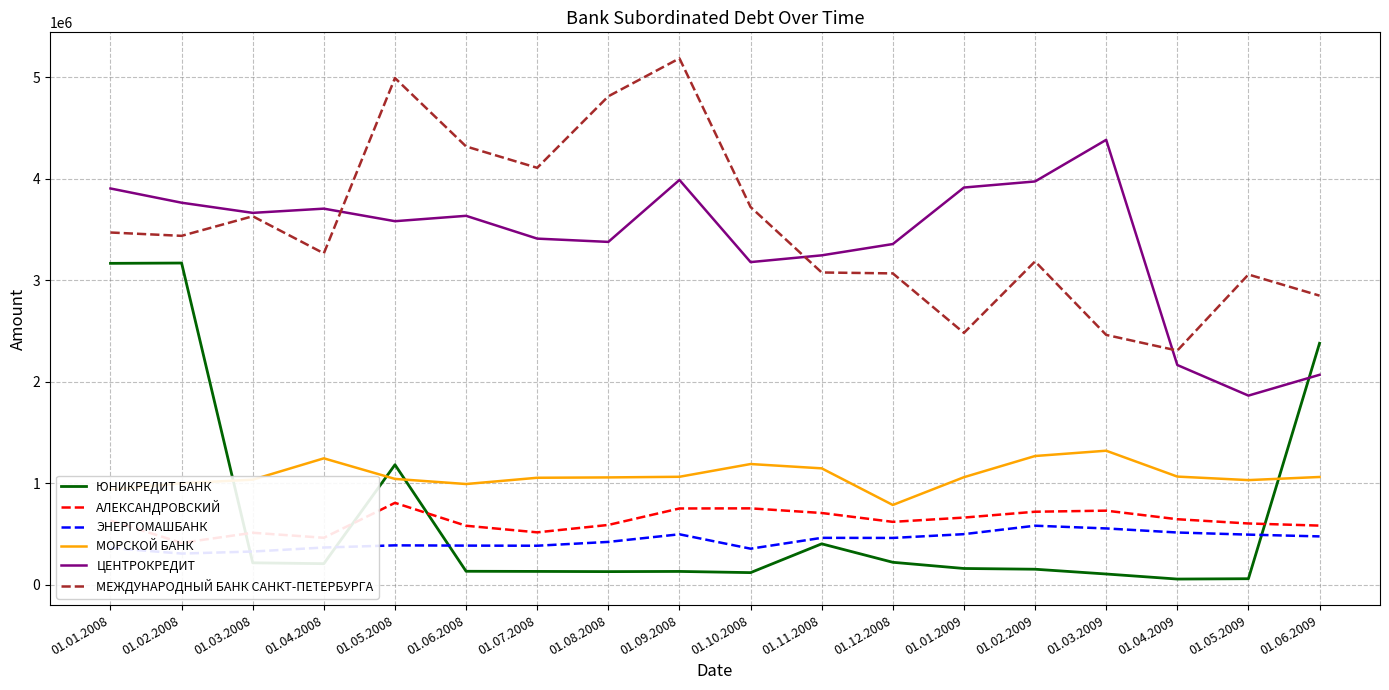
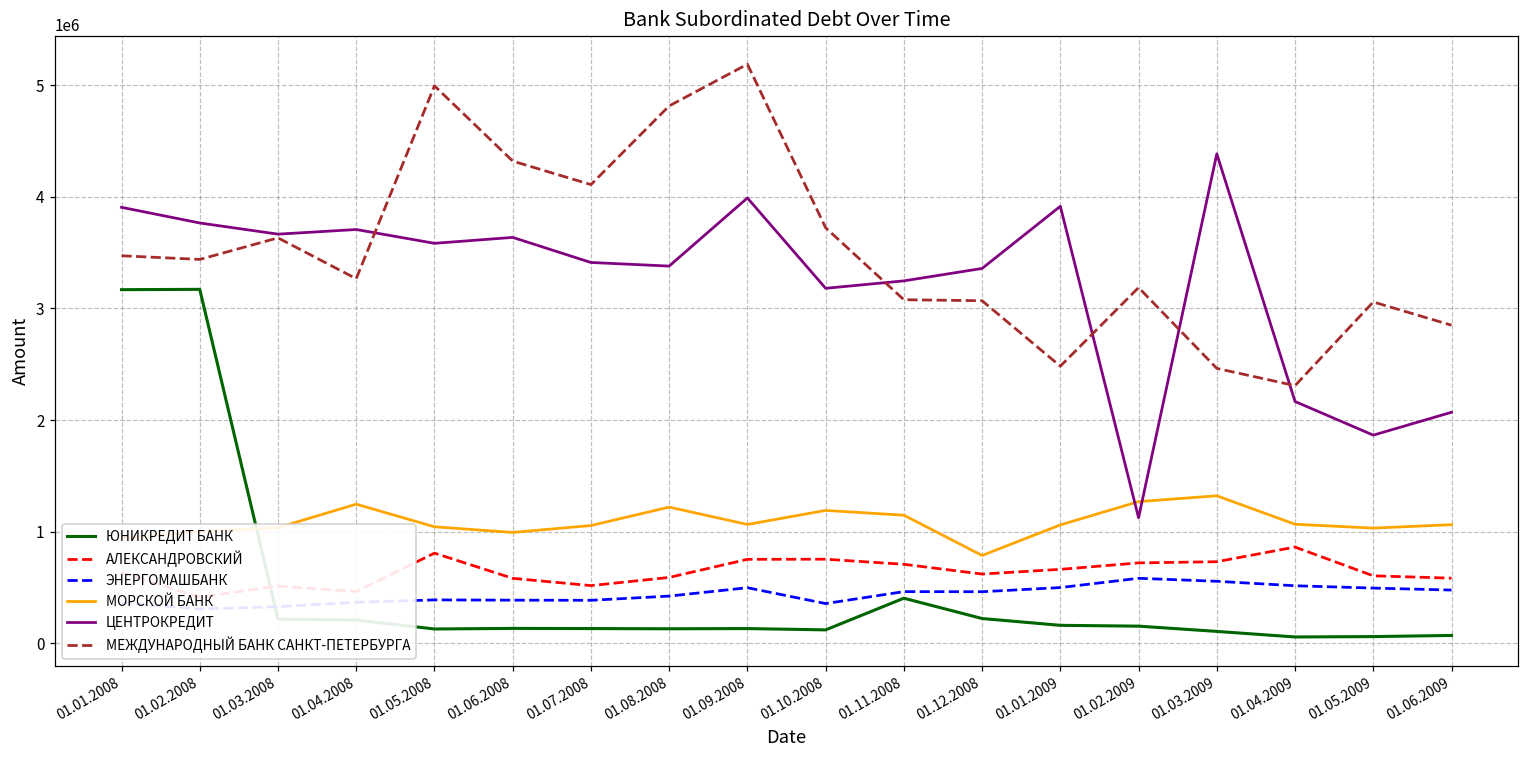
ЮНИКРЕДИТ БАНК, 01.05.2008: 1180000 -> 130000
МОРСКОЙ БАНК, 01.08.2008: 1060000 -> 1220000
ЦЕНТРОКРЕДИТ, 01.02.2009: 3970000 -> 1130000
АЛЕКСАНДРОВСКИЙ, 01.04.2009: 650000 -> 860000
ЮНИКРЕДИТ БАНК, 01.06.2009: 2380000 -> 70000
